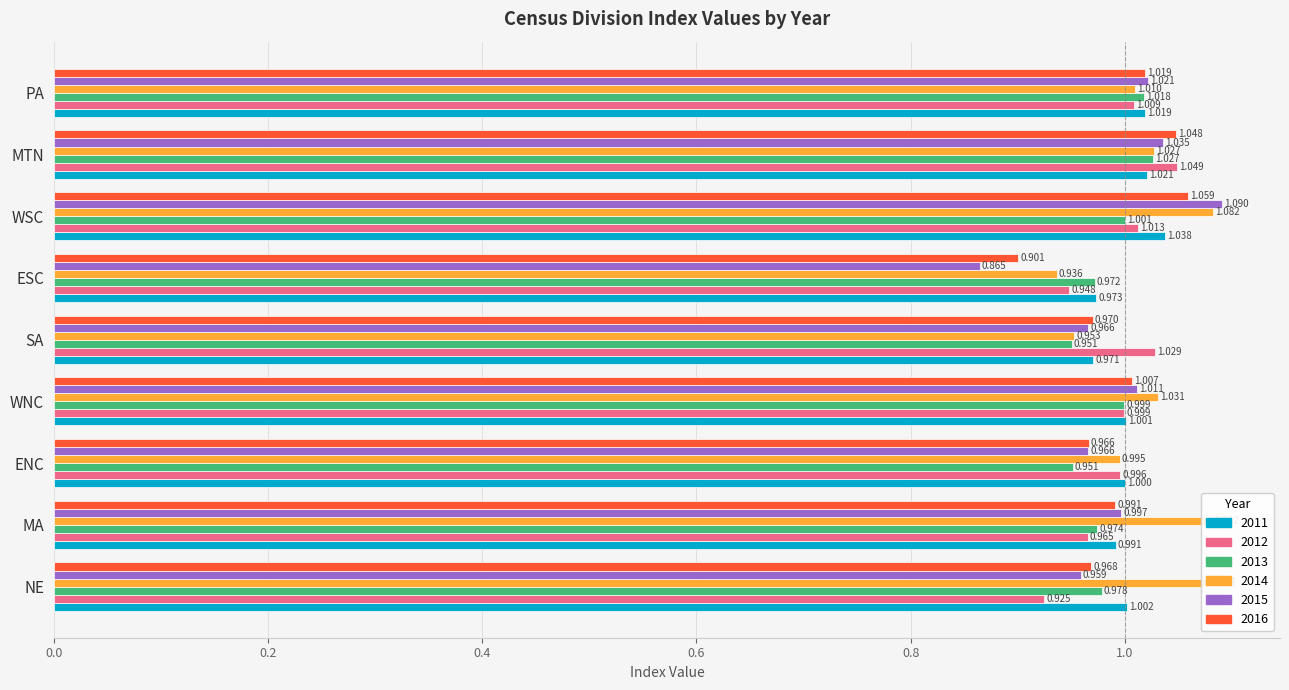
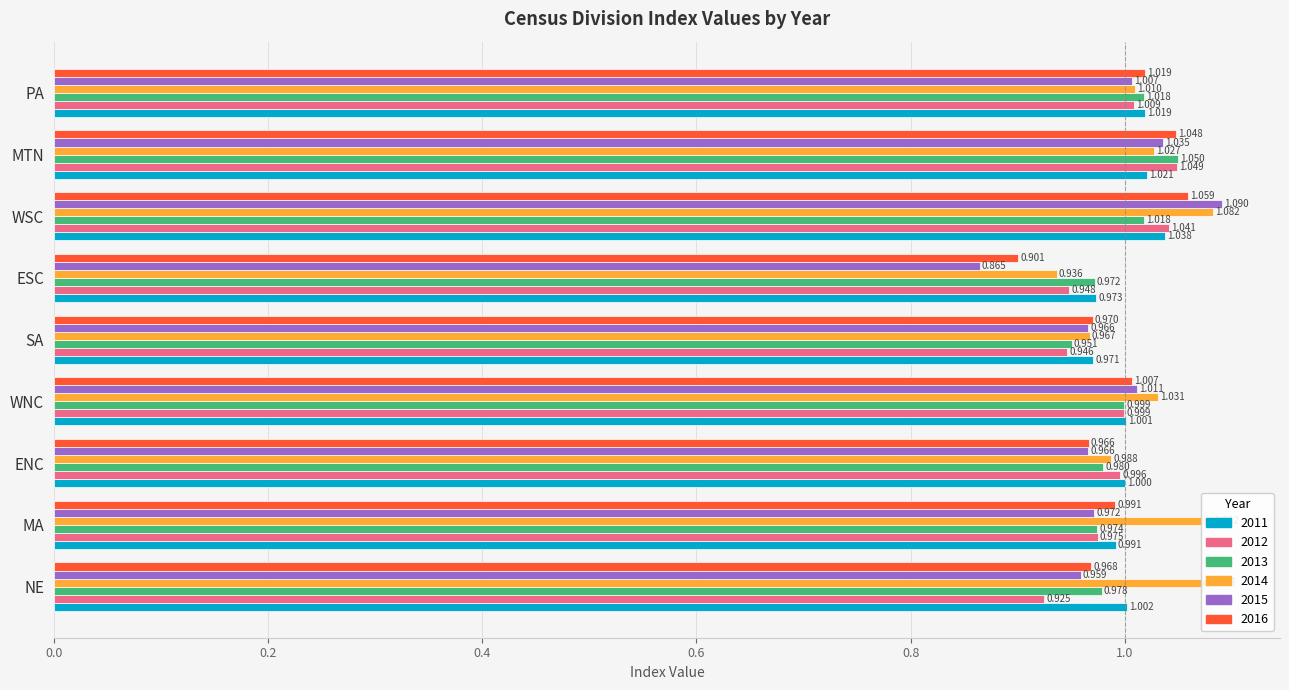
2015, PA: 1.021 -> 1.007
2013, MTN: 1.027 -> 1.050
2013, WSC: 1.001 -> 1.018
2012, WSC: 1.013 -> 1.041
2014, SA: 0.953 -> 0.967
2012, SA: 1.029 -> 0.946
2014, ENC: 0.995 -> 0.988
2013, ENC: 0.951 -> 0.980
2015, MA: 0.997 -> 0.972
2012, MA: 0.965 -> 0.975
